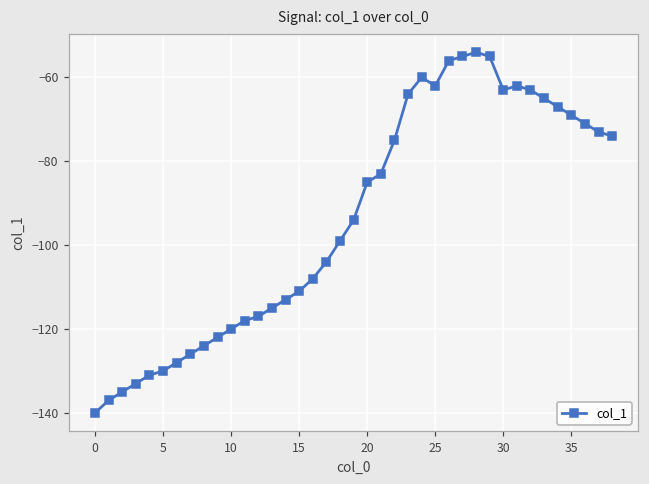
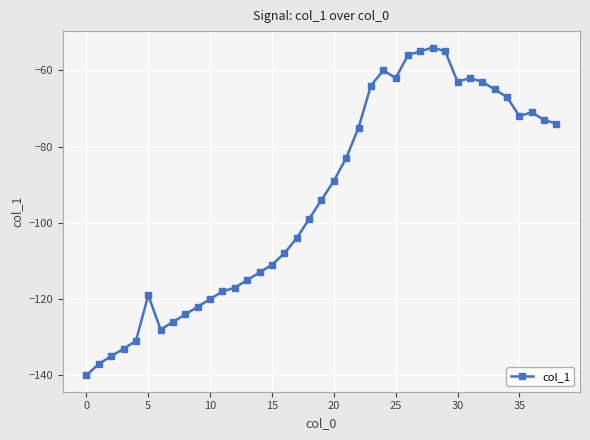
5: -130 -> -119
20: -85 -> -89
35: -69 -> -72
